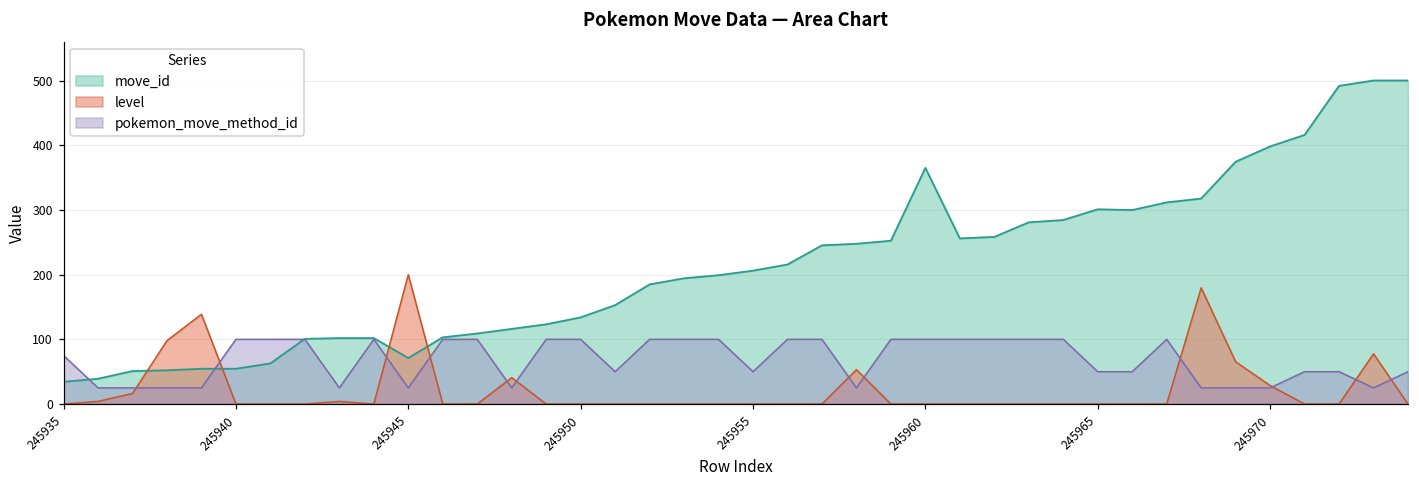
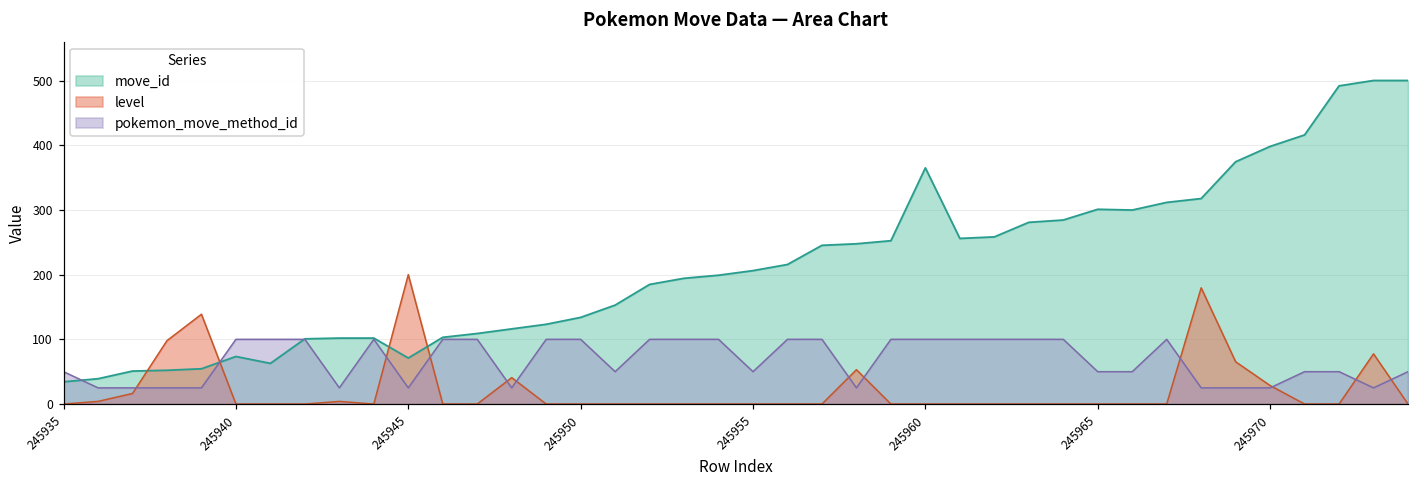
pokemon_move_method_id, 245935: 80 -> 50
move_id, 245940: 50 -> 70
